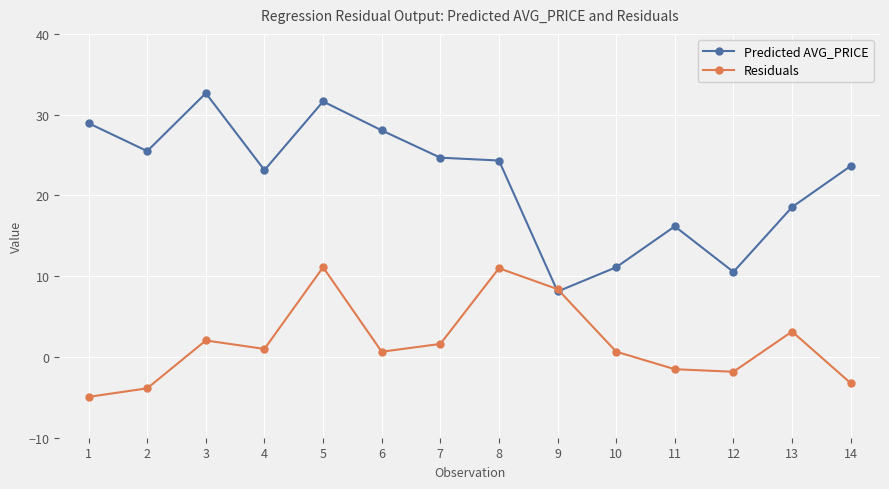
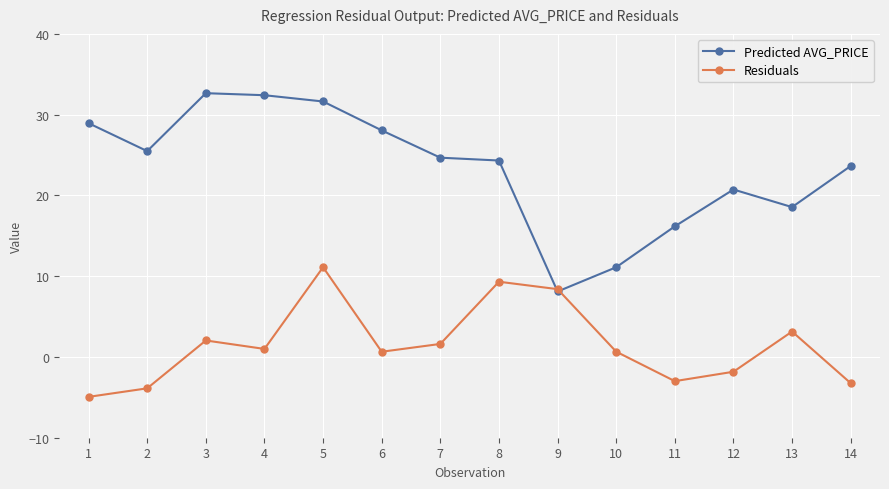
Predicted AVG_PRICE, 4: 23 -> 32
Residuals, 8: 11 -> 9
Residuals, 11: -2 -> -3
Predicted AVG_PRICE, 12: 11 -> 21
